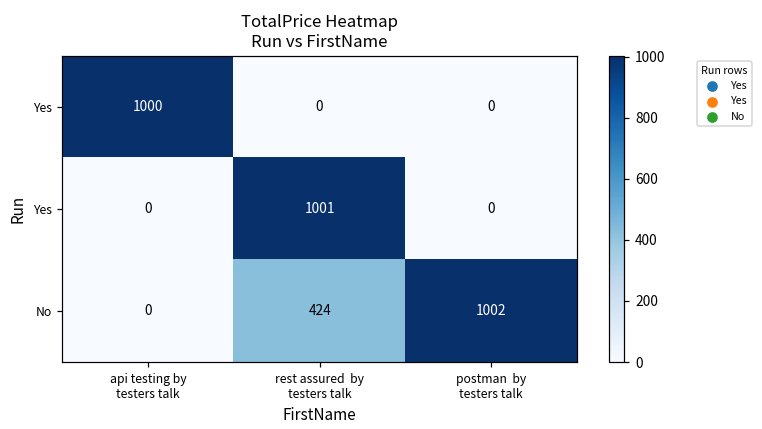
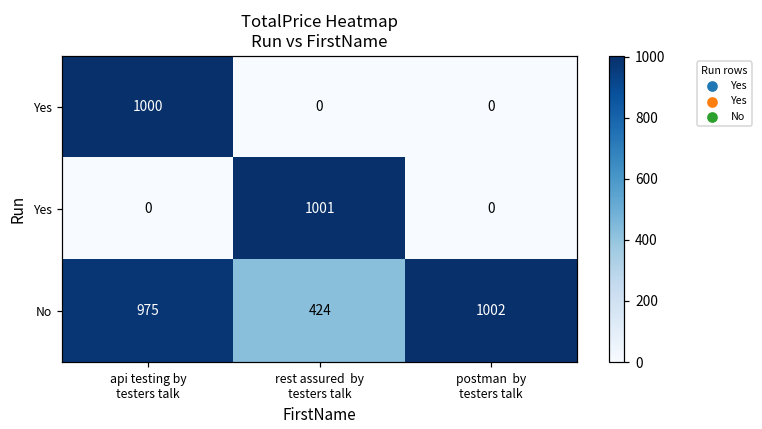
No, api testing by testers talk: 0 -> 975
